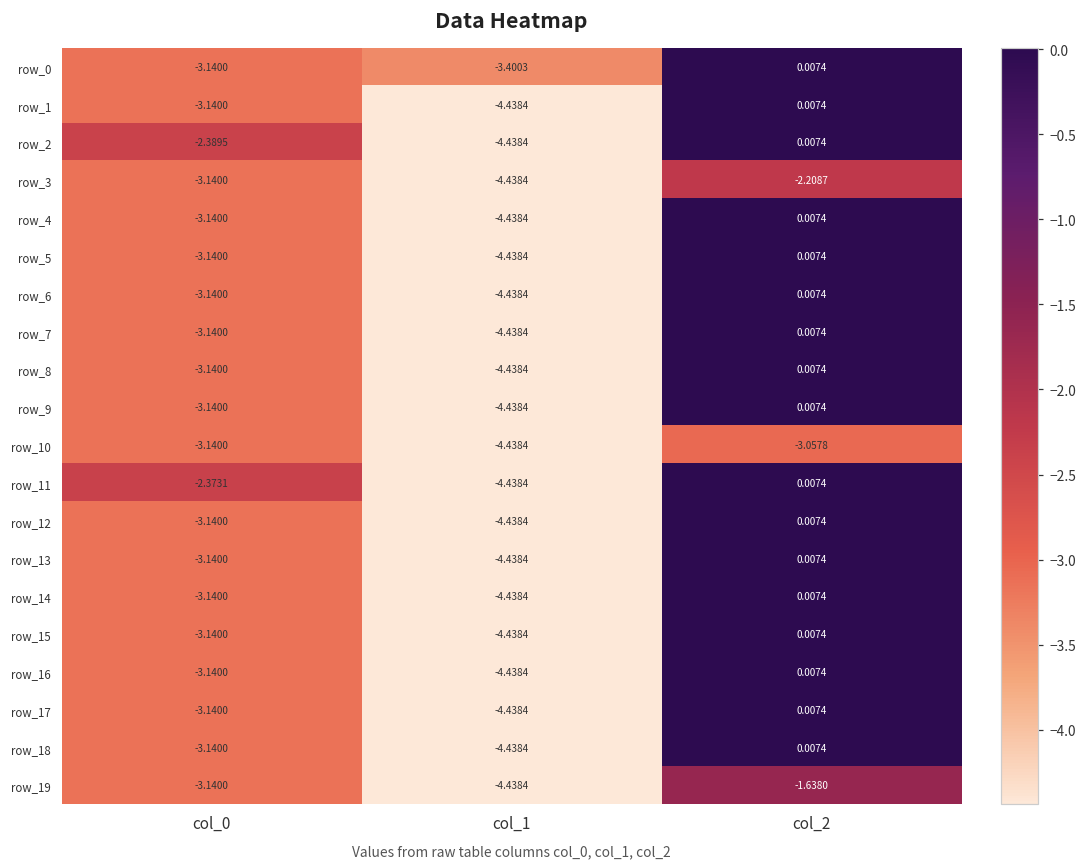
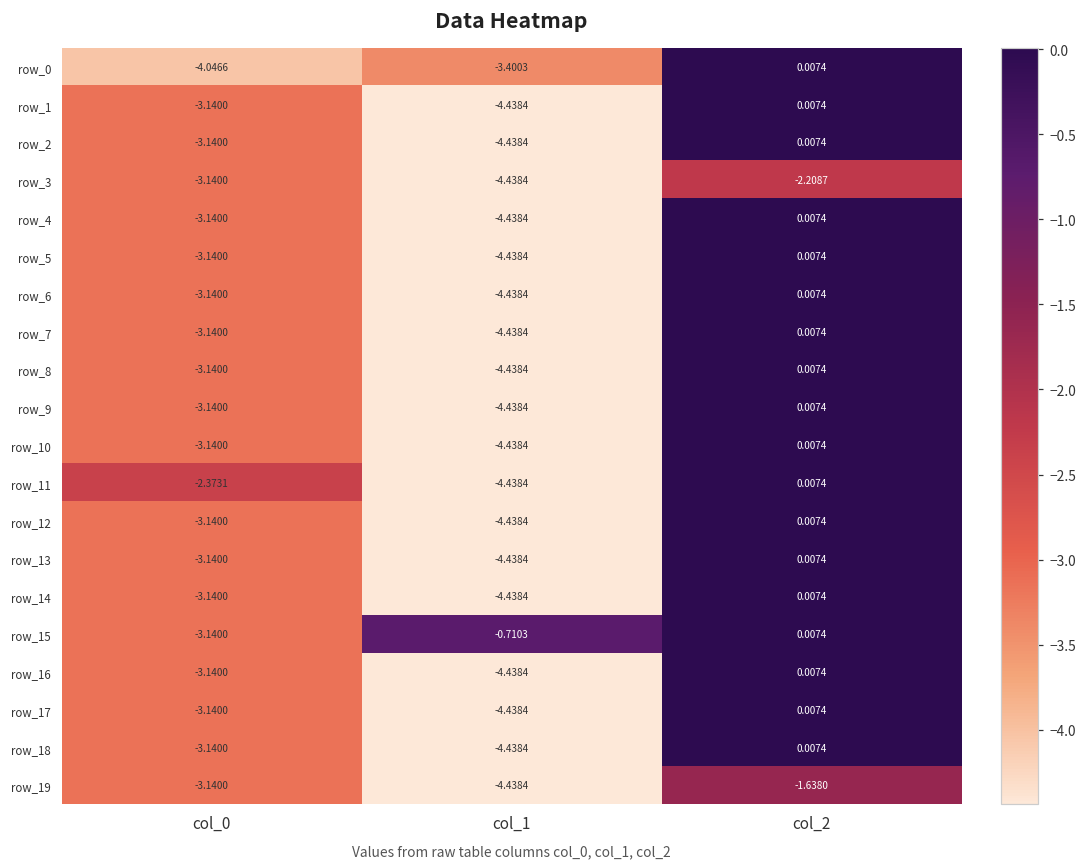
row_0, col_0: -3.1400 -> -4.0466
row_2, col_0: -2.3895 -> -3.1400
row_10, col_2: -3.0578 -> 0.0074
row_15, col_1: -4.4384 -> -0.7103
